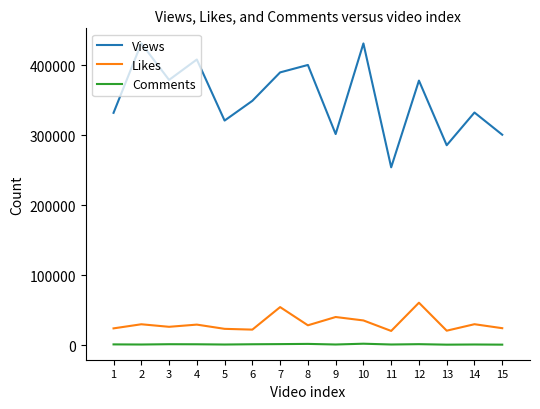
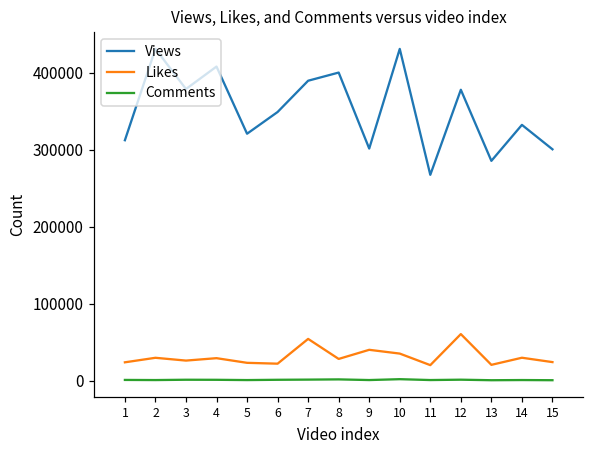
Views, 1: 330000 -> 310000
Views, 11: 250000 -> 270000
